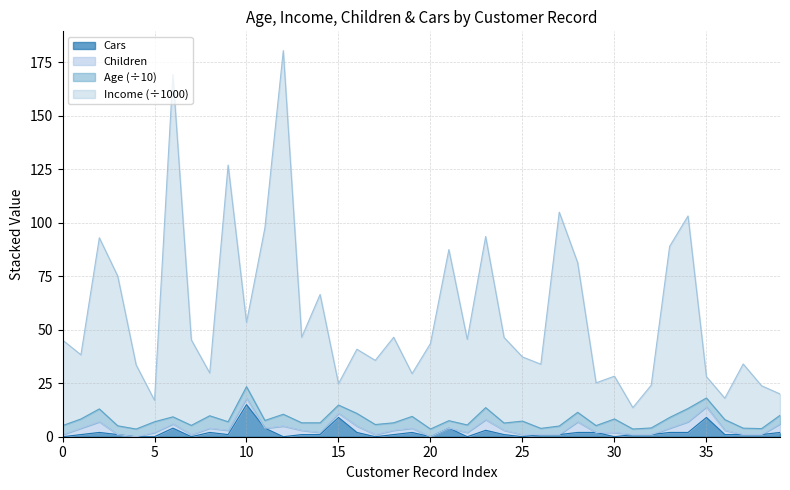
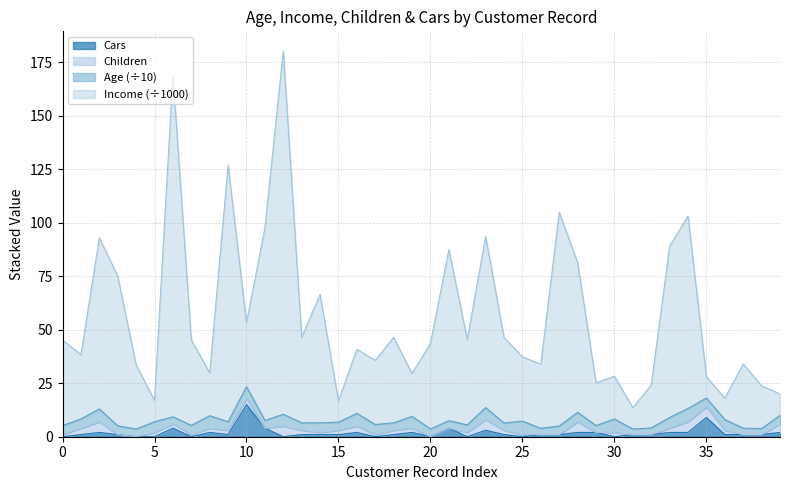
Cars, 15: 9 -> 1
